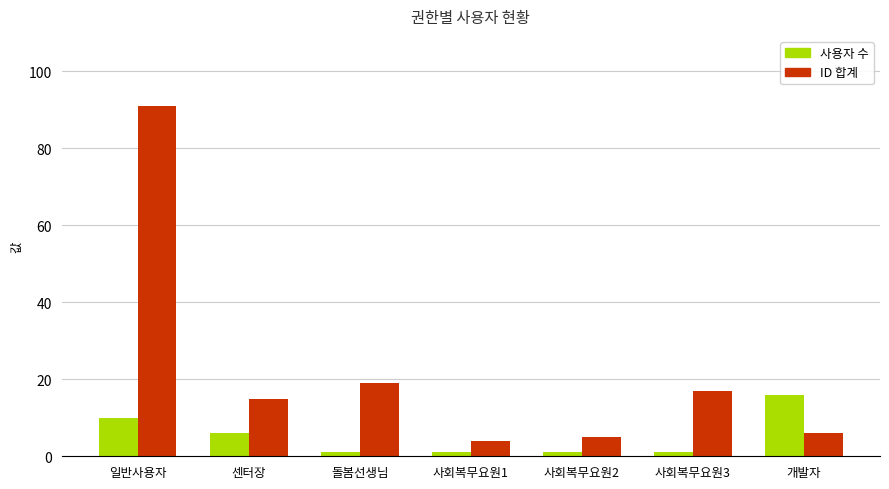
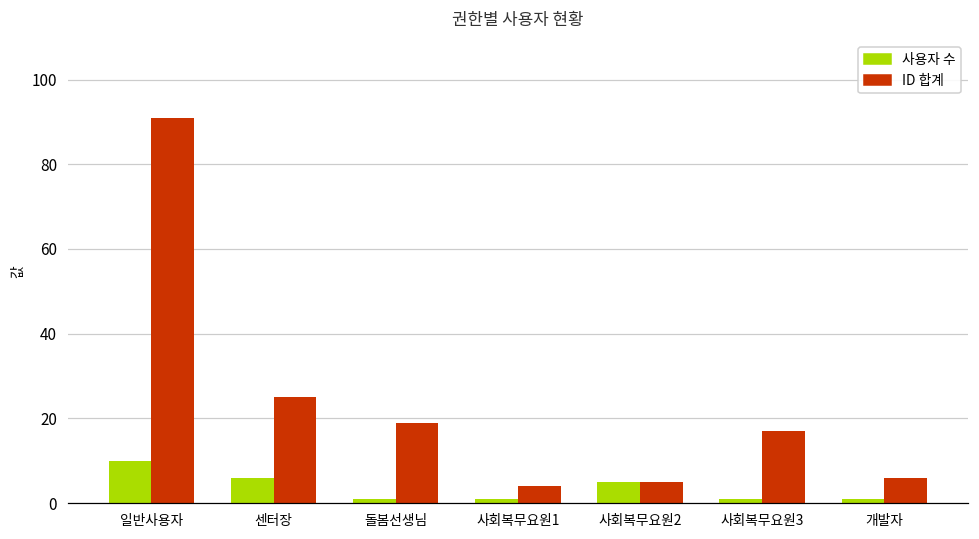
ID 합계, 센터장: 15 -> 25
사용자 수, 사회복무요원2: 1 -> 5
사용자 수, 개발자: 16 -> 1
